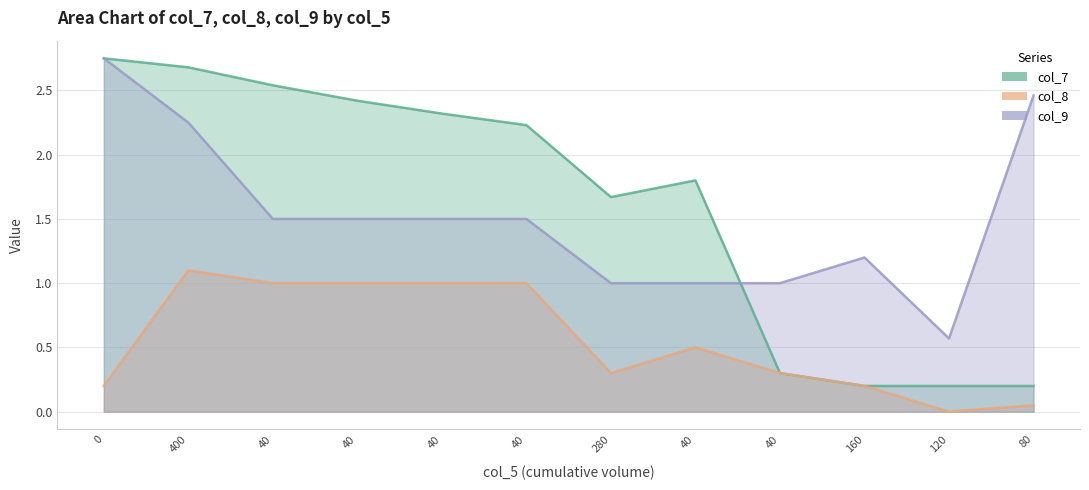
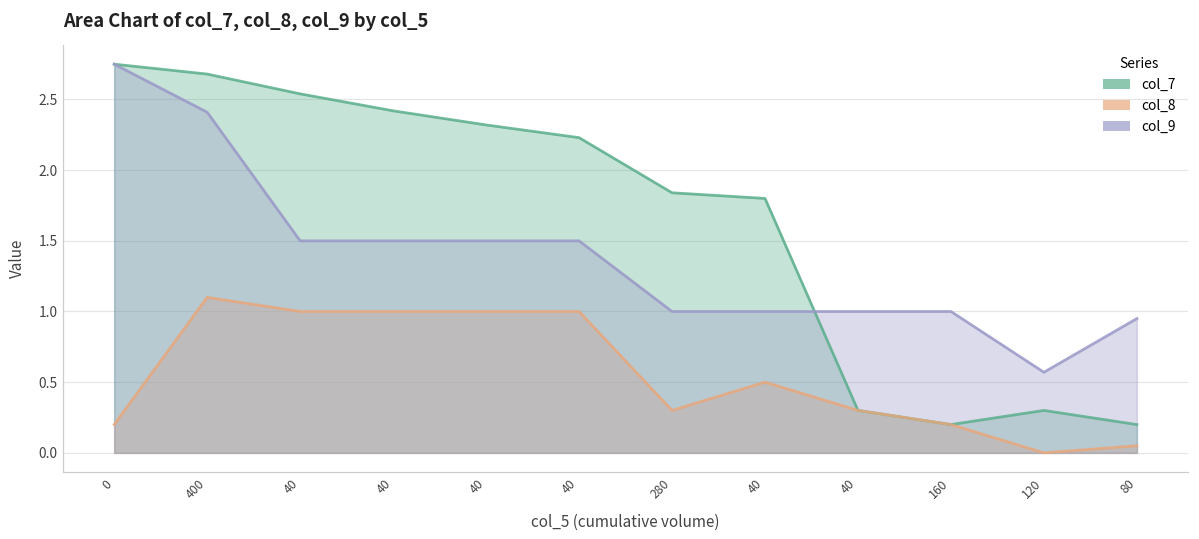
col_9, 400: 2.25 -> 2.41
col_7, 280: 1.67 -> 1.84
col_9, 160: 1.2 -> 1.0
col_7, 120: 0.2 -> 0.3
col_9, 80: 2.46 -> 0.95
